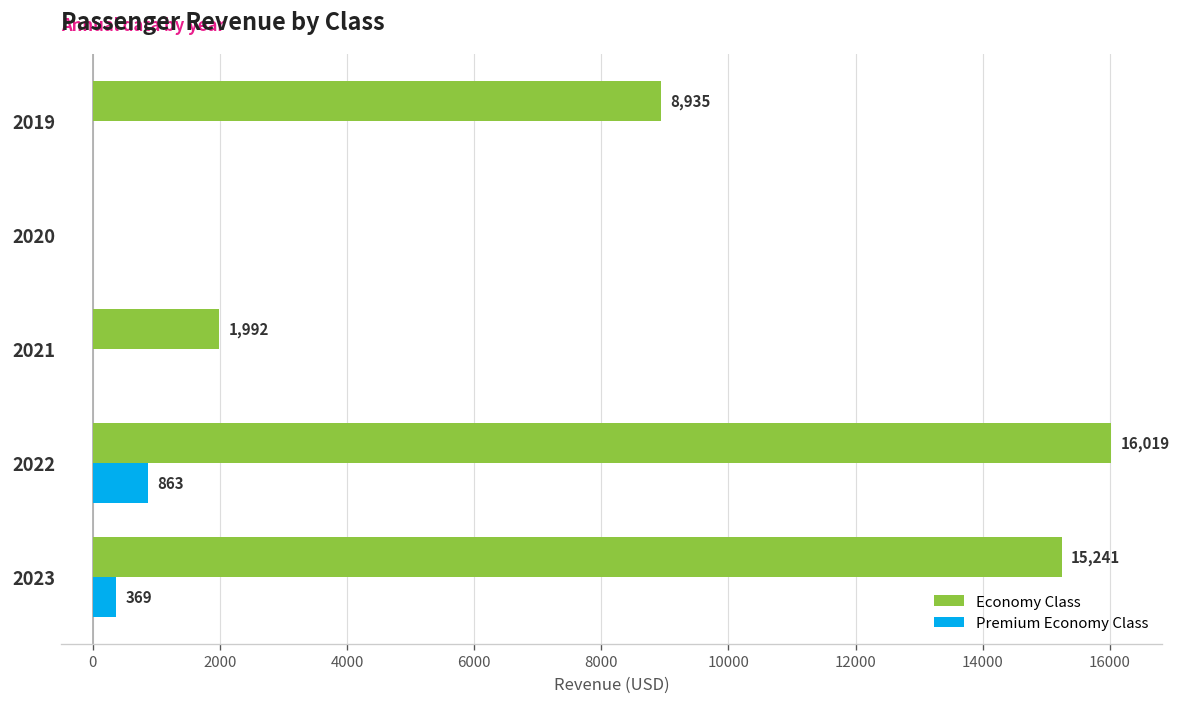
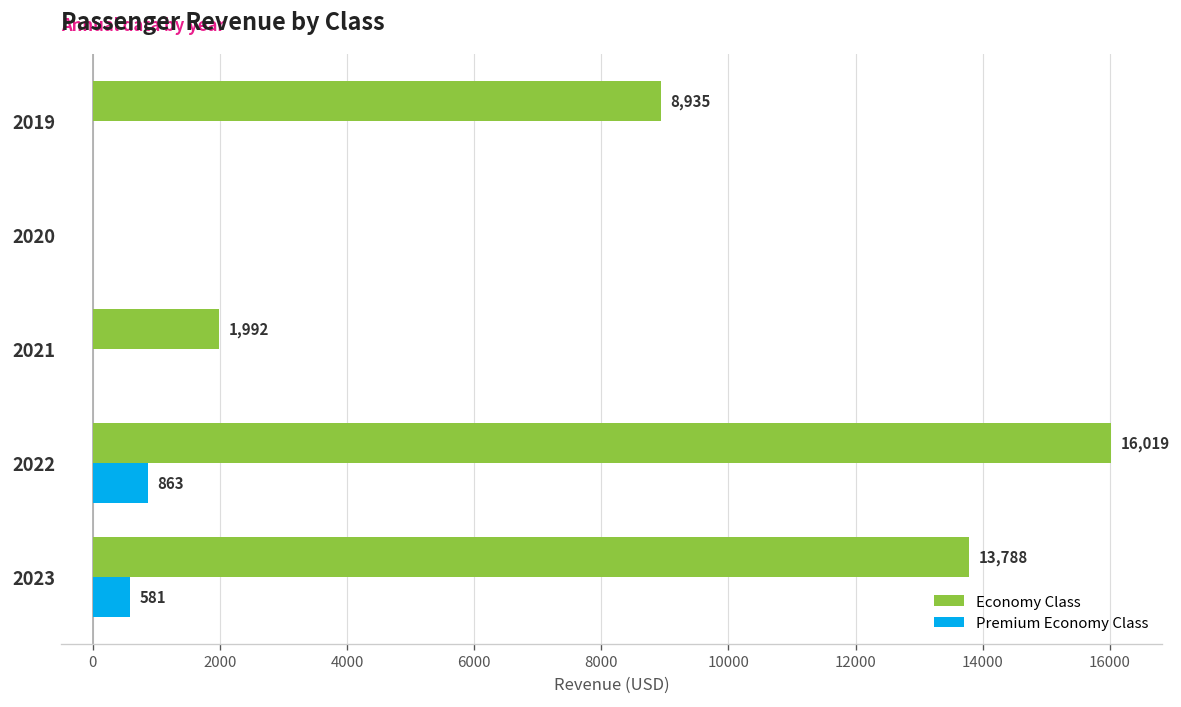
Economy Class, 2023: 15,241 -> 13,788
Premium Economy Class, 2023: 369 -> 581
